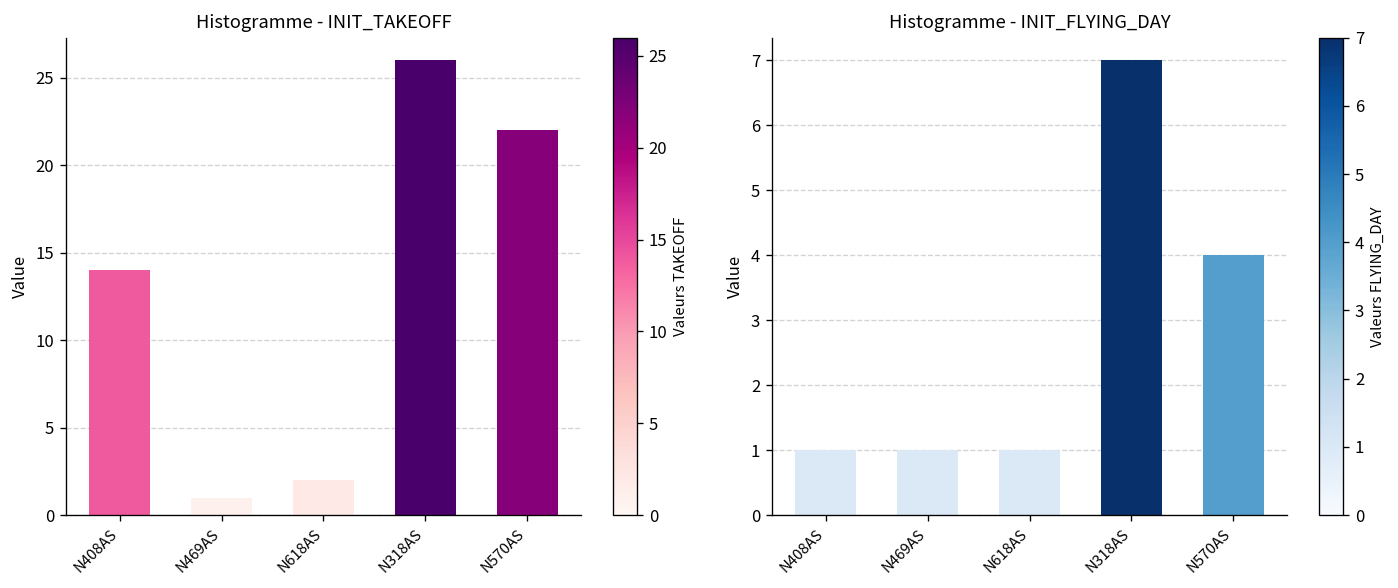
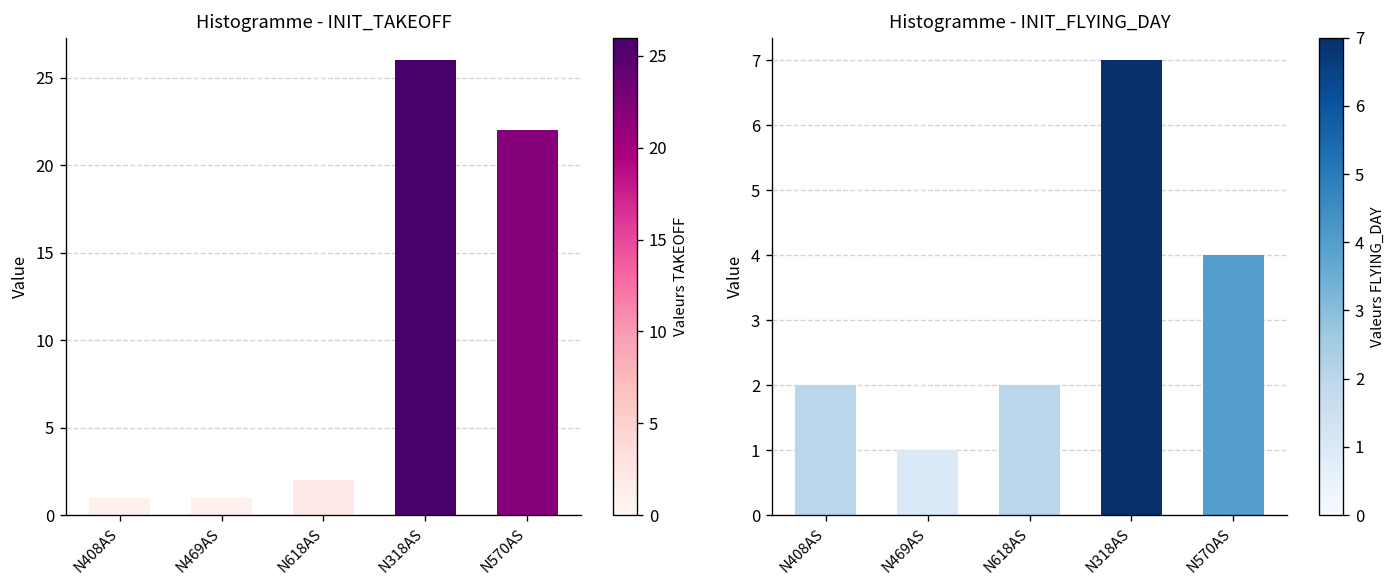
Histogramme - INIT_TAKEOFF, N408AS: 14 -> 1
Histogramme - INIT_FLYING_DAY, N408AS: 1 -> 2
Histogramme - INIT_FLYING_DAY, N618AS: 1 -> 2
